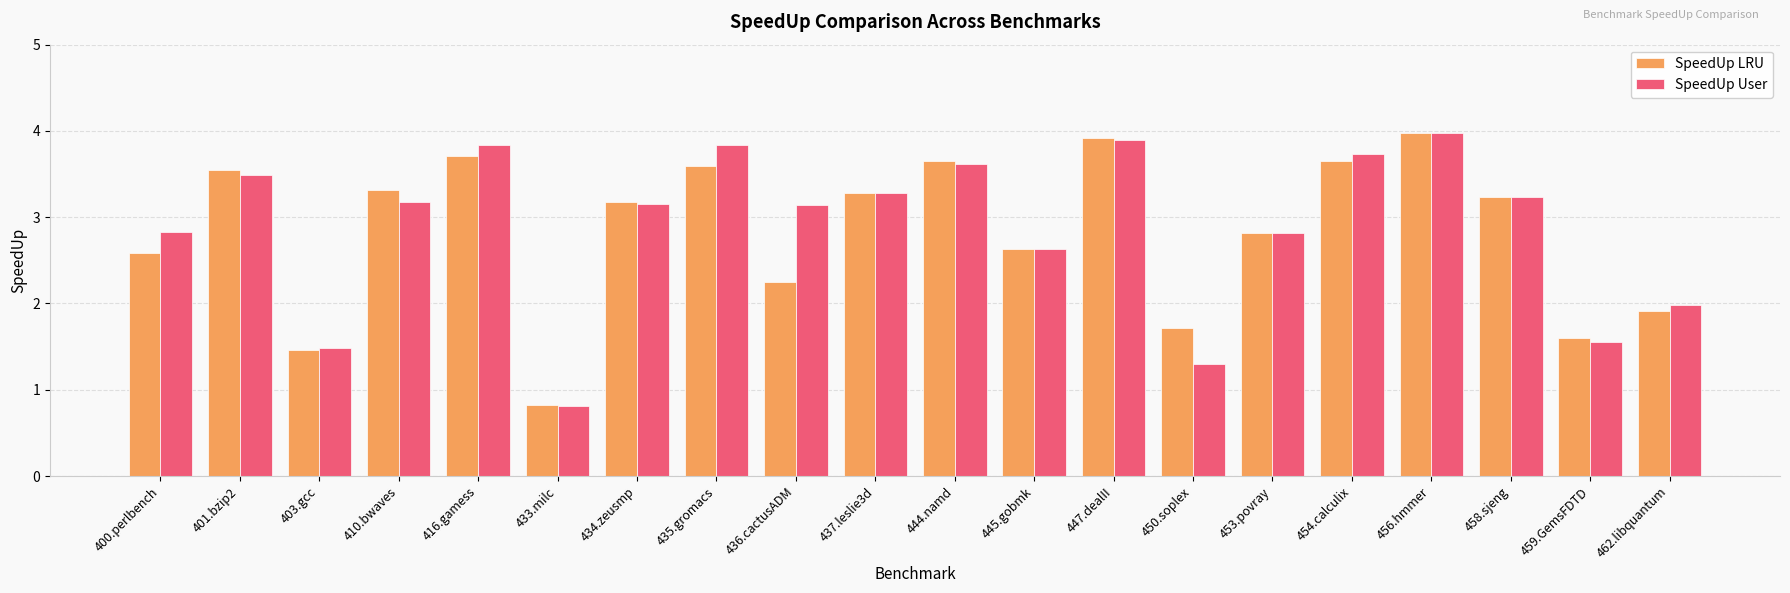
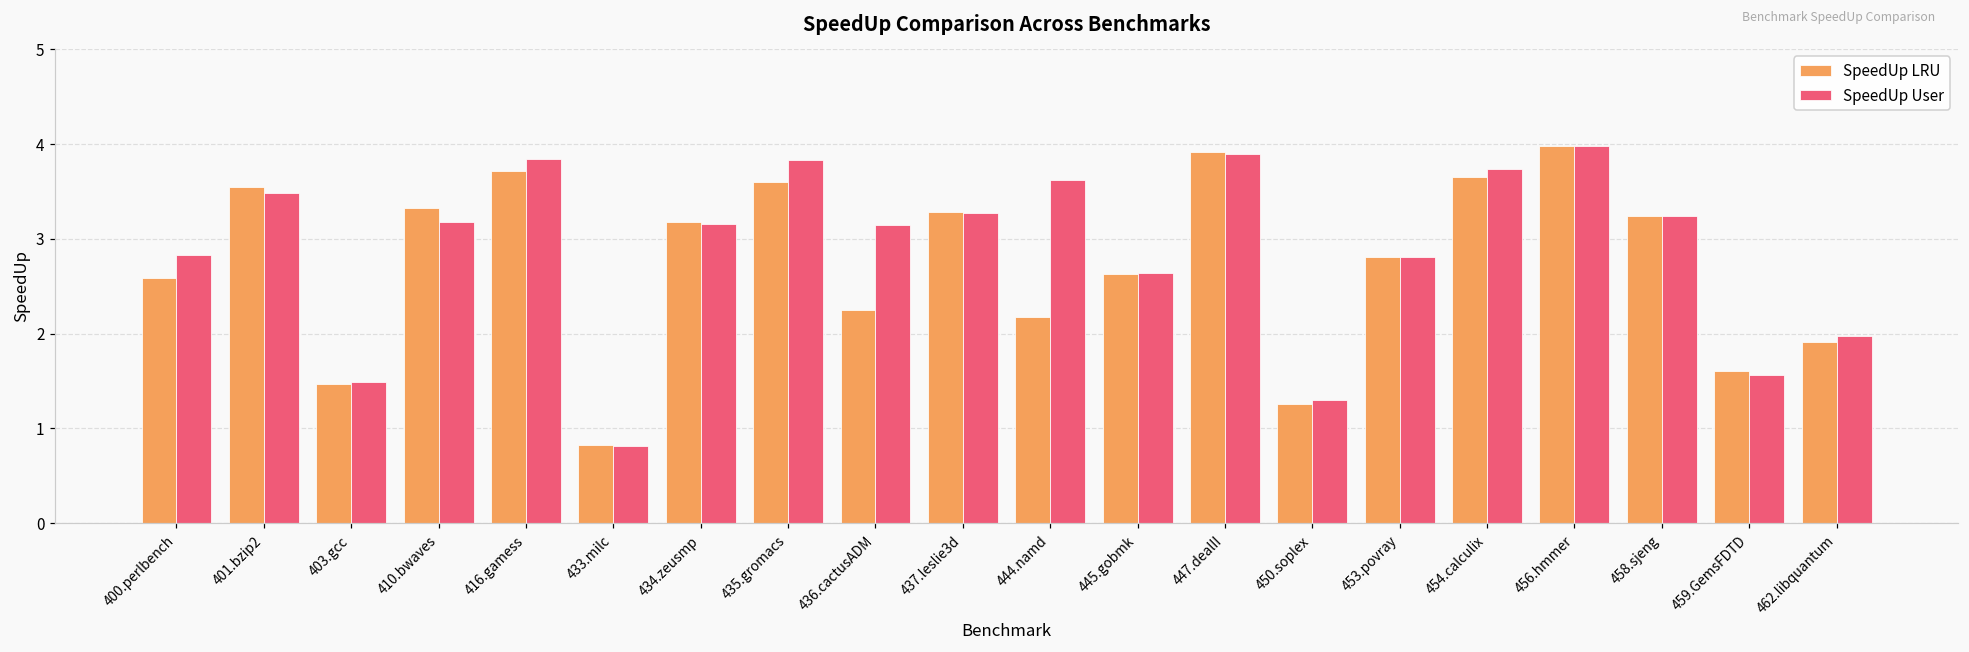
SpeedUp LRU, 444.namd: 3.7 -> 2.2
SpeedUp LRU, 450.soplex: 1.7 -> 1.3
